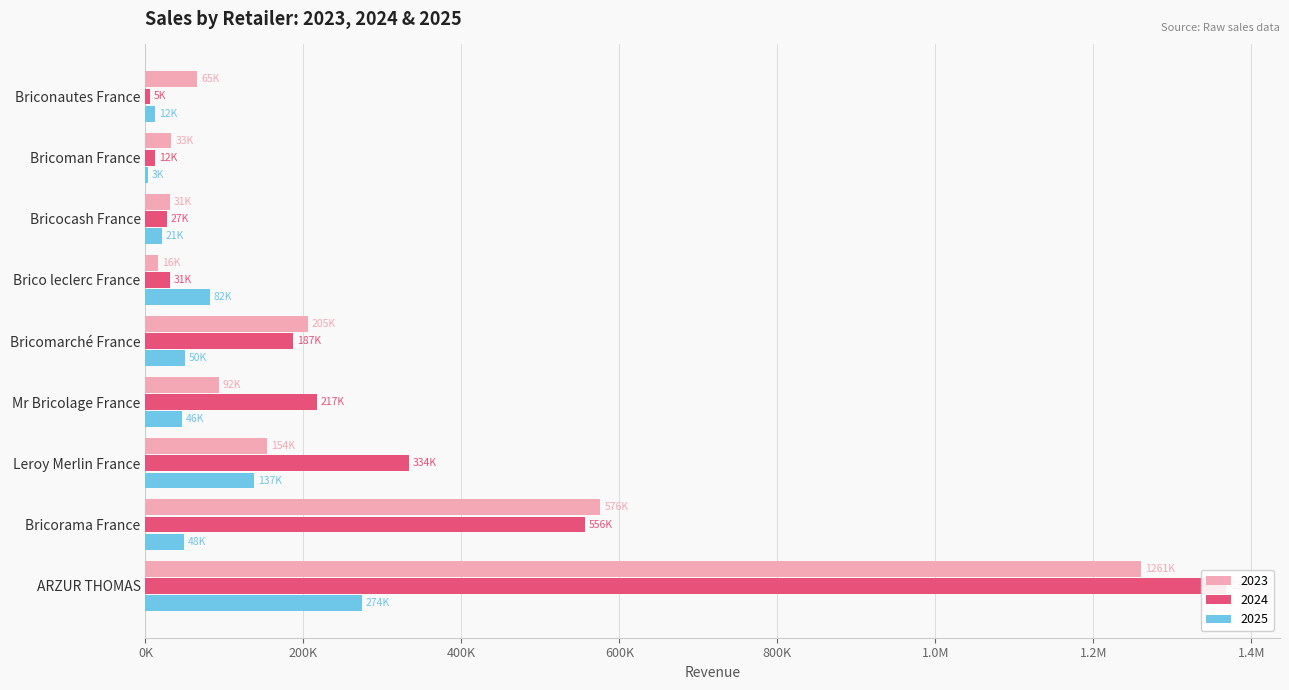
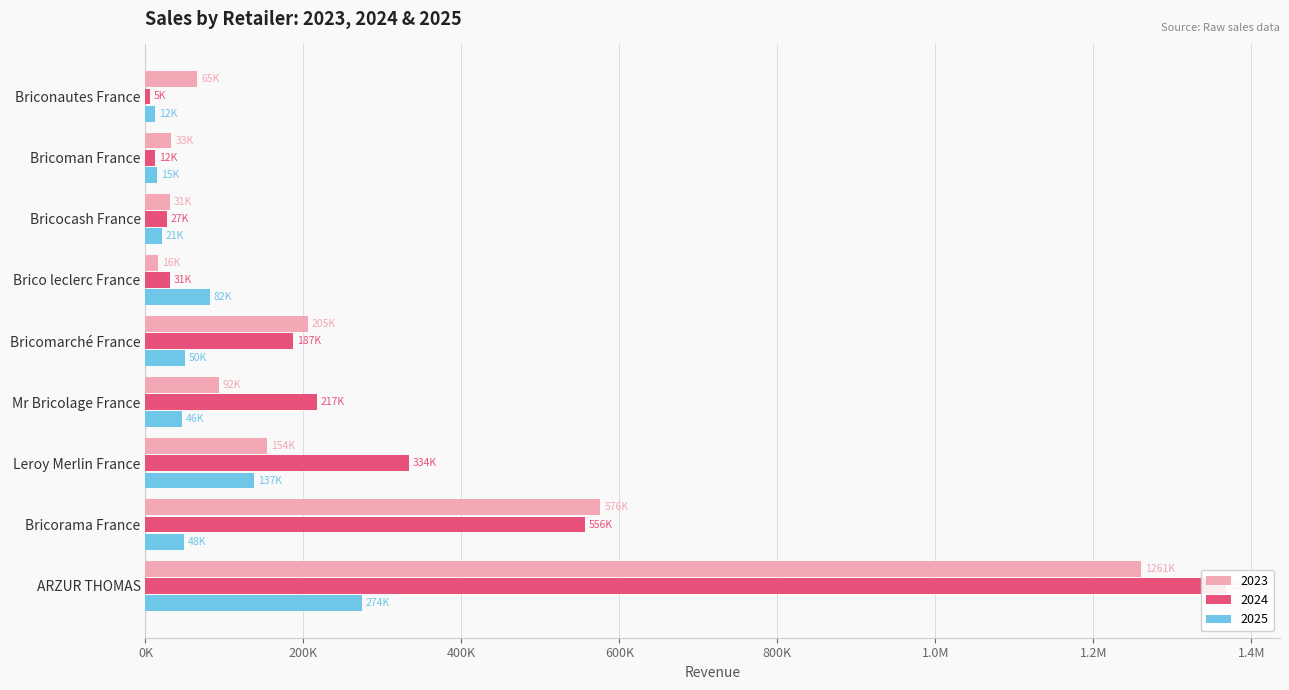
2025, Bricoman France: 3K -> 15K
